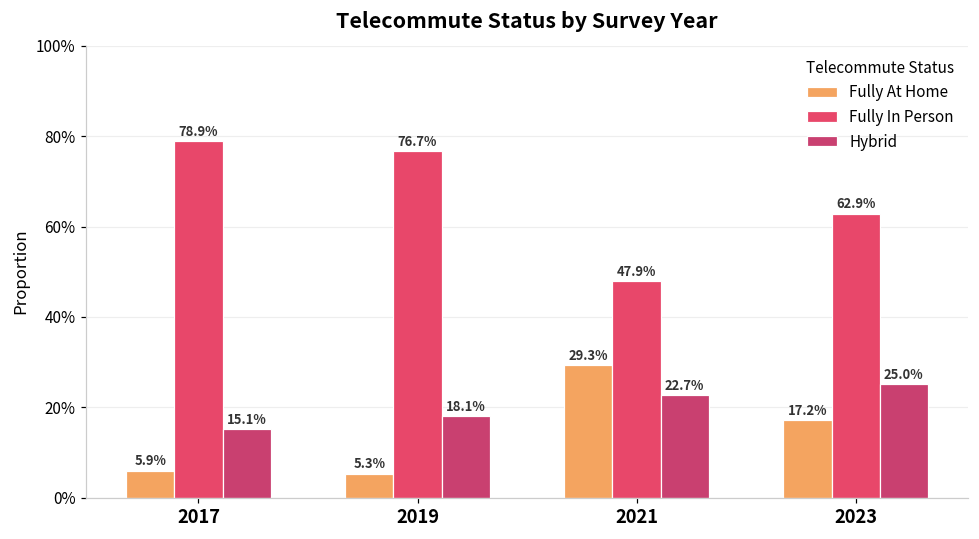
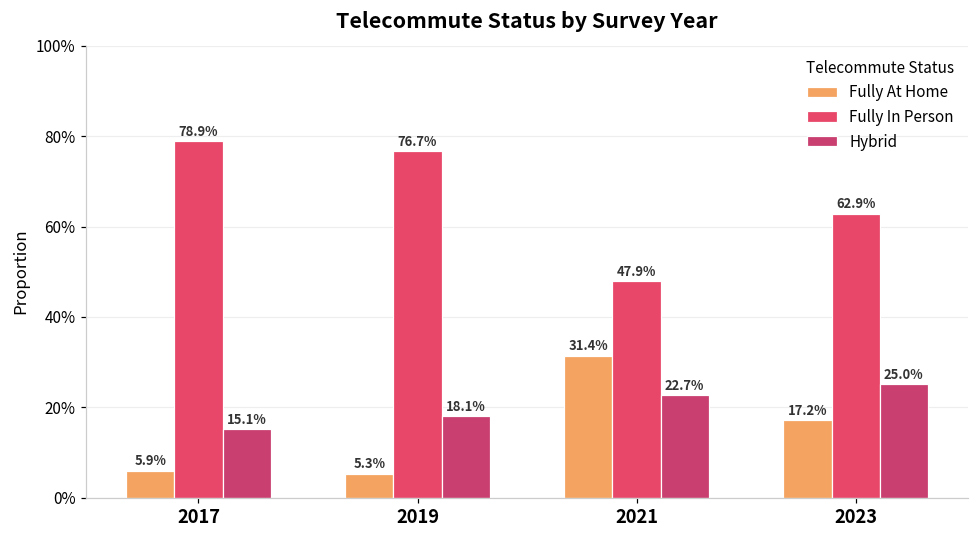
Fully At Home, 2021: 29.3% -> 31.4%
